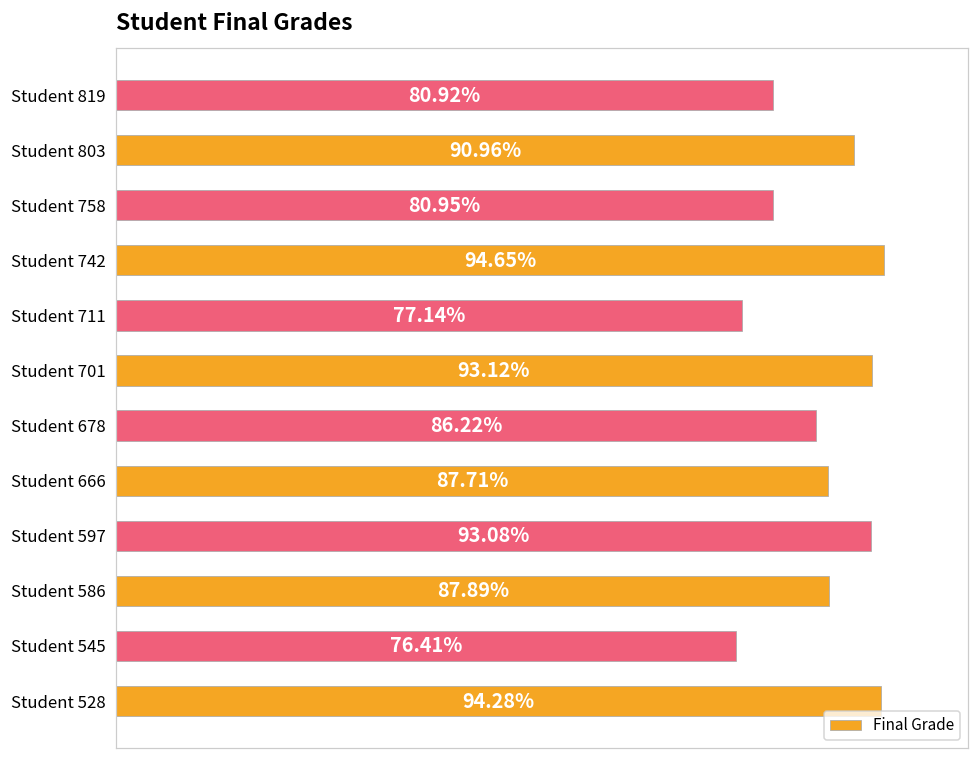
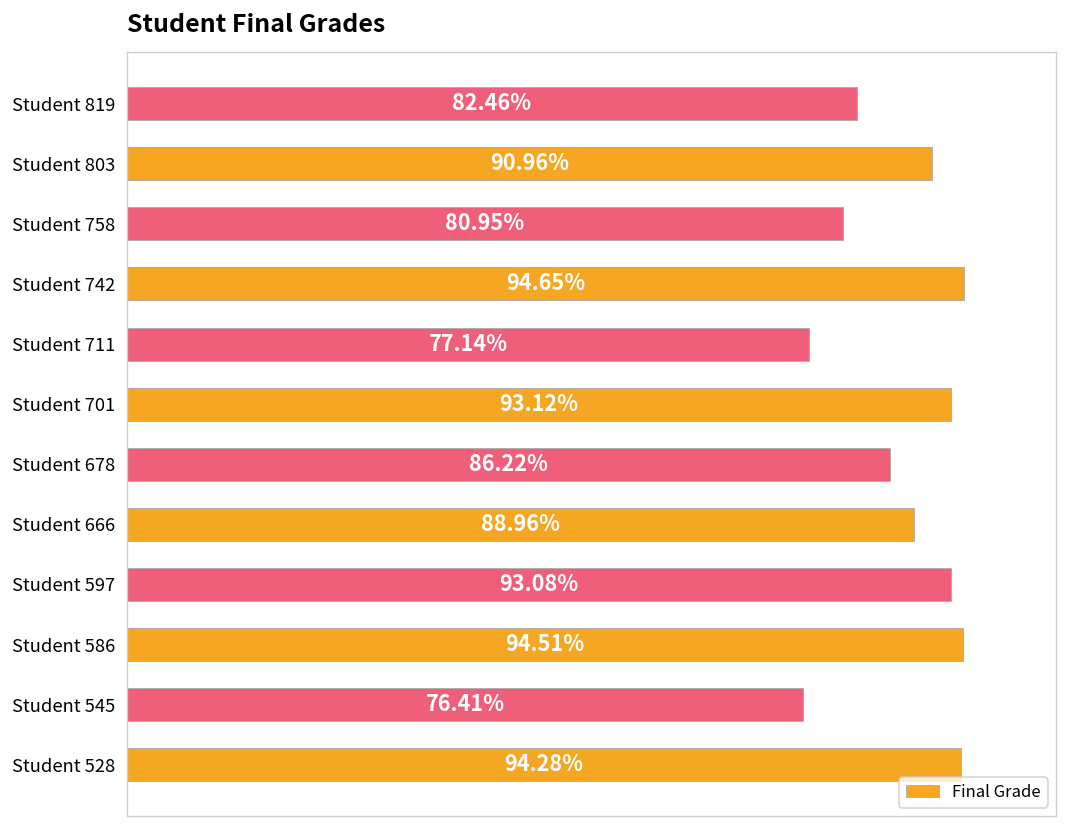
Student 819: 80.92% -> 82.46%
Student 666: 87.71% -> 88.96%
Student 586: 87.89% -> 94.51%
